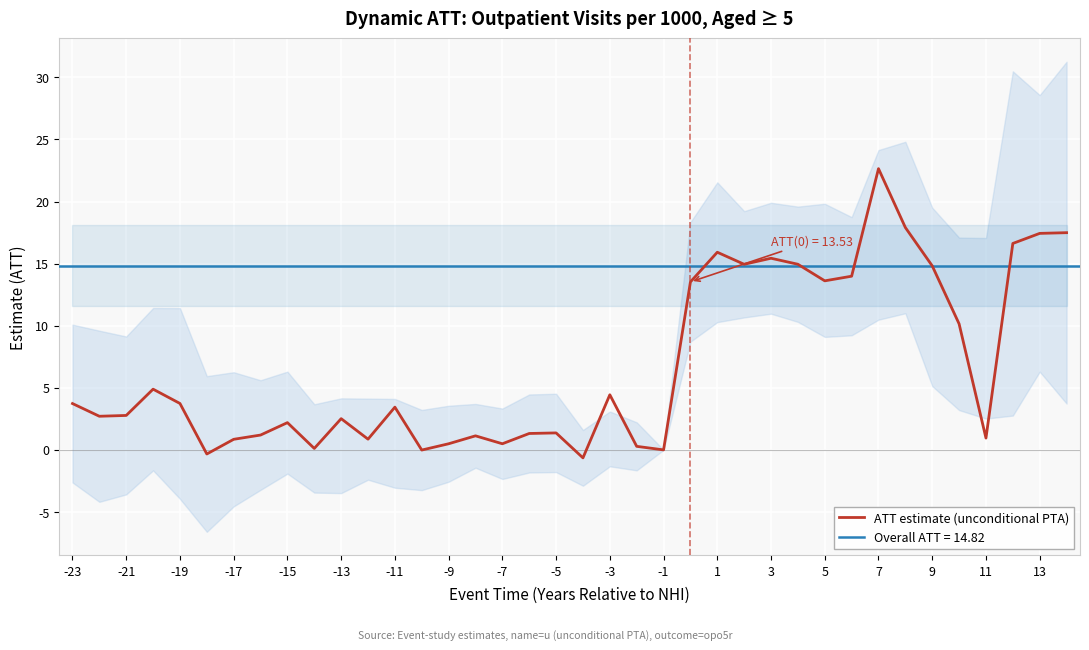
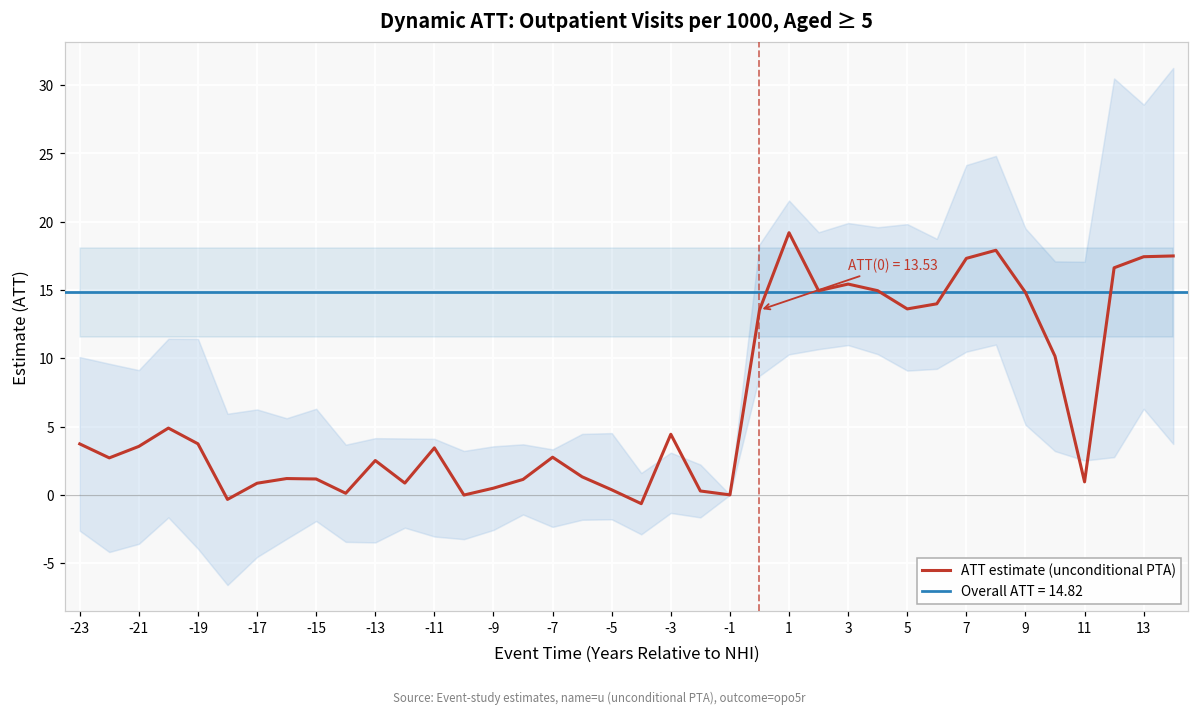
ATT estimate (unconditional PTA), -21: 2.8 -> 3.5
ATT estimate (unconditional PTA), -15: 2.2 -> 1.2
ATT estimate (unconditional PTA), -7: 0.5 -> 2.8
ATT estimate (unconditional PTA), -5: 1.4 -> 0.4
ATT estimate (unconditional PTA), 1: 15.9 -> 19.2
ATT estimate (unconditional PTA), 7: 22.7 -> 17.3
